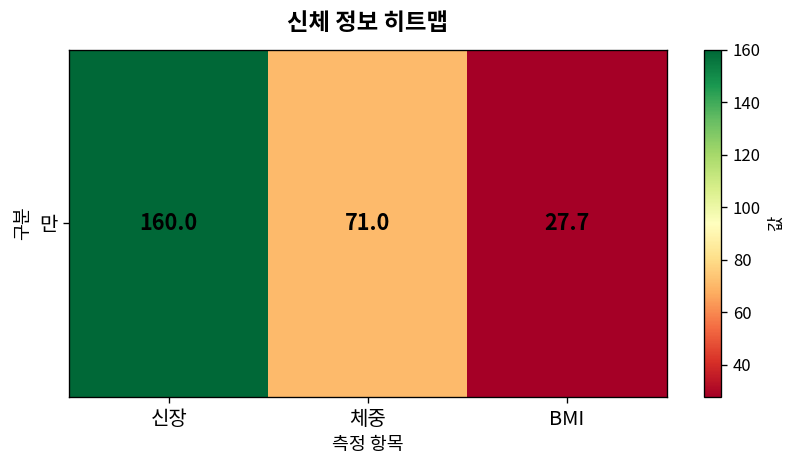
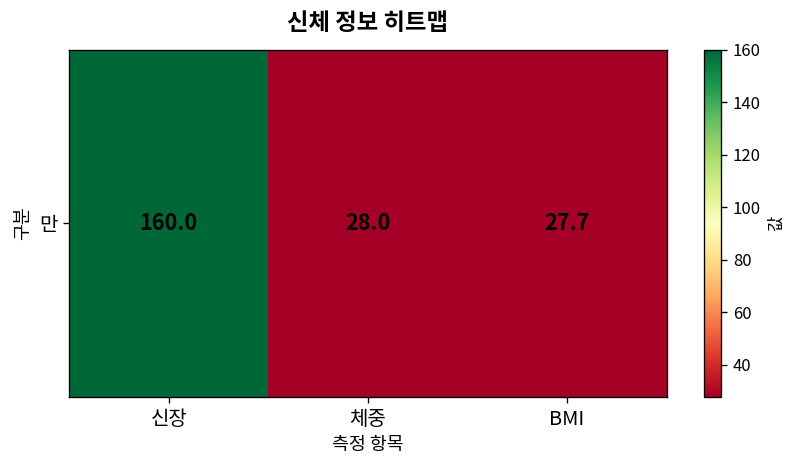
만, 체중: 71.0 -> 28.0
